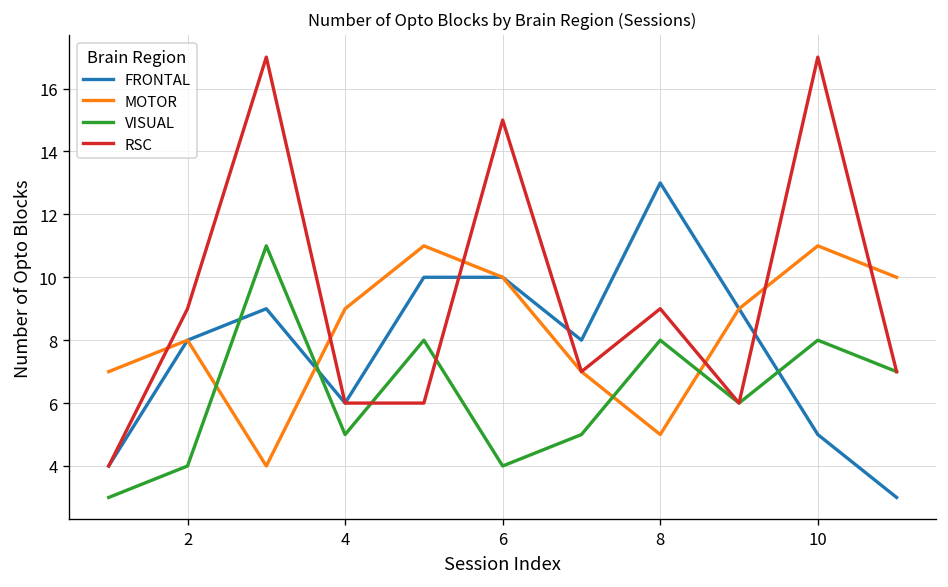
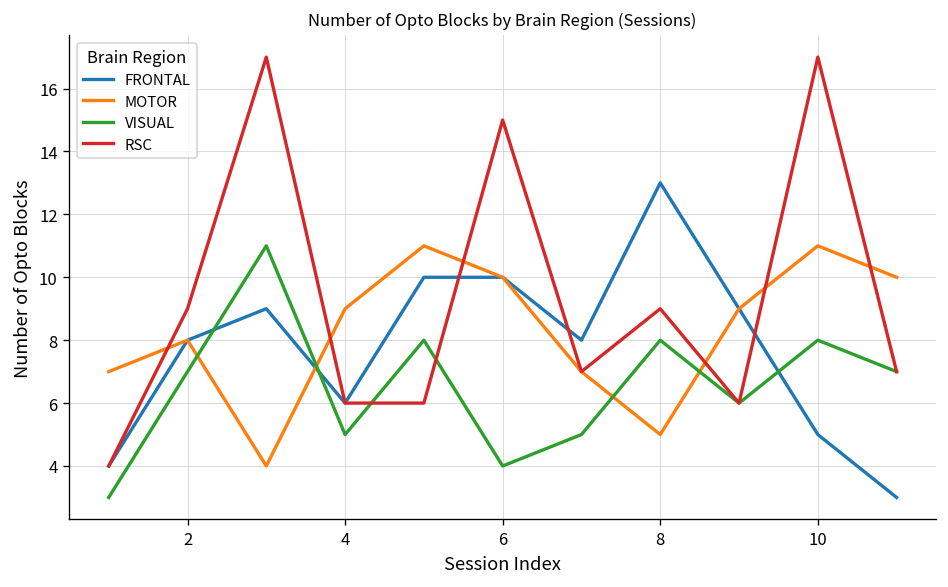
VISUAL, 2: 4 -> 7
